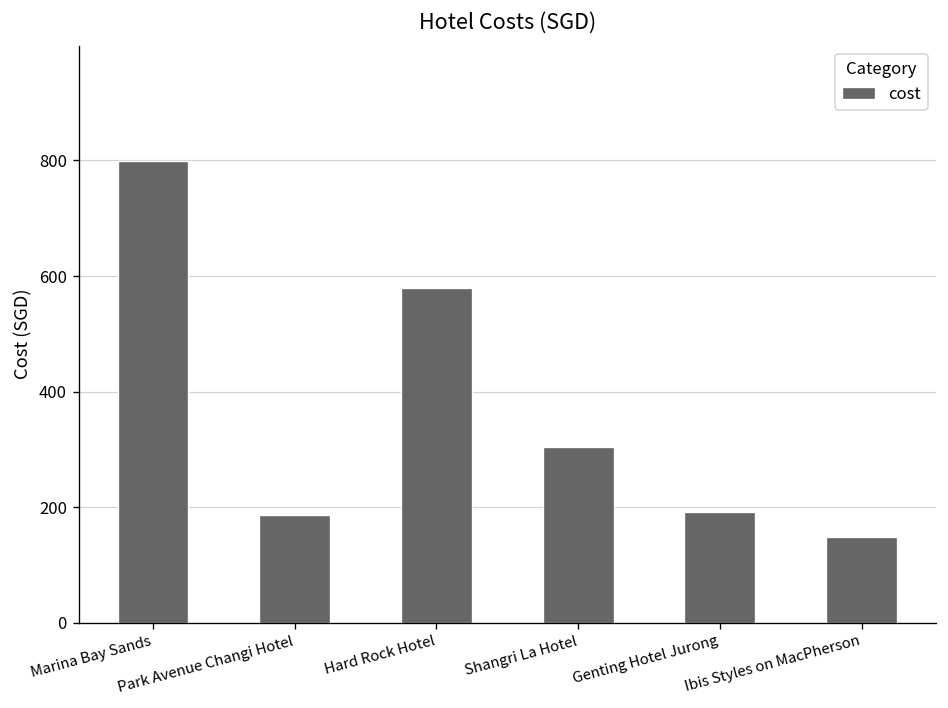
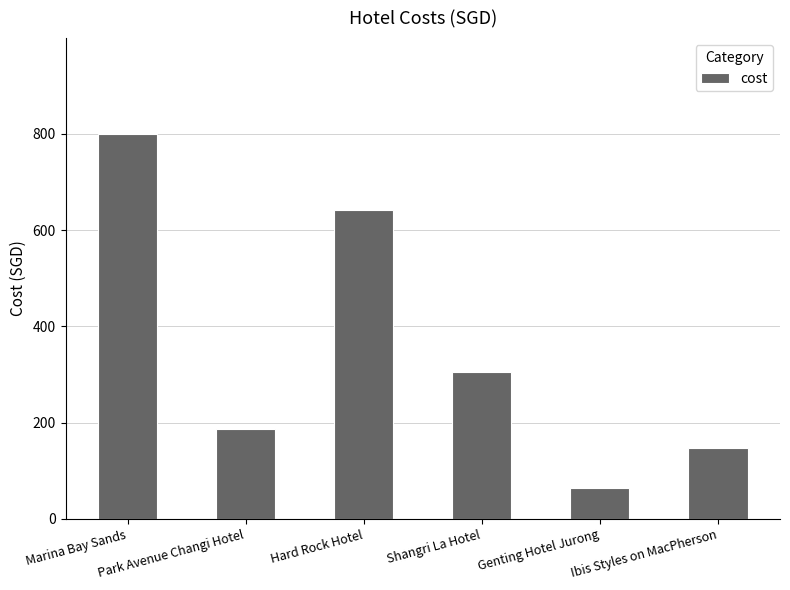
Hard Rock Hotel: 580 -> 640
Genting Hotel Jurong: 190 -> 60
